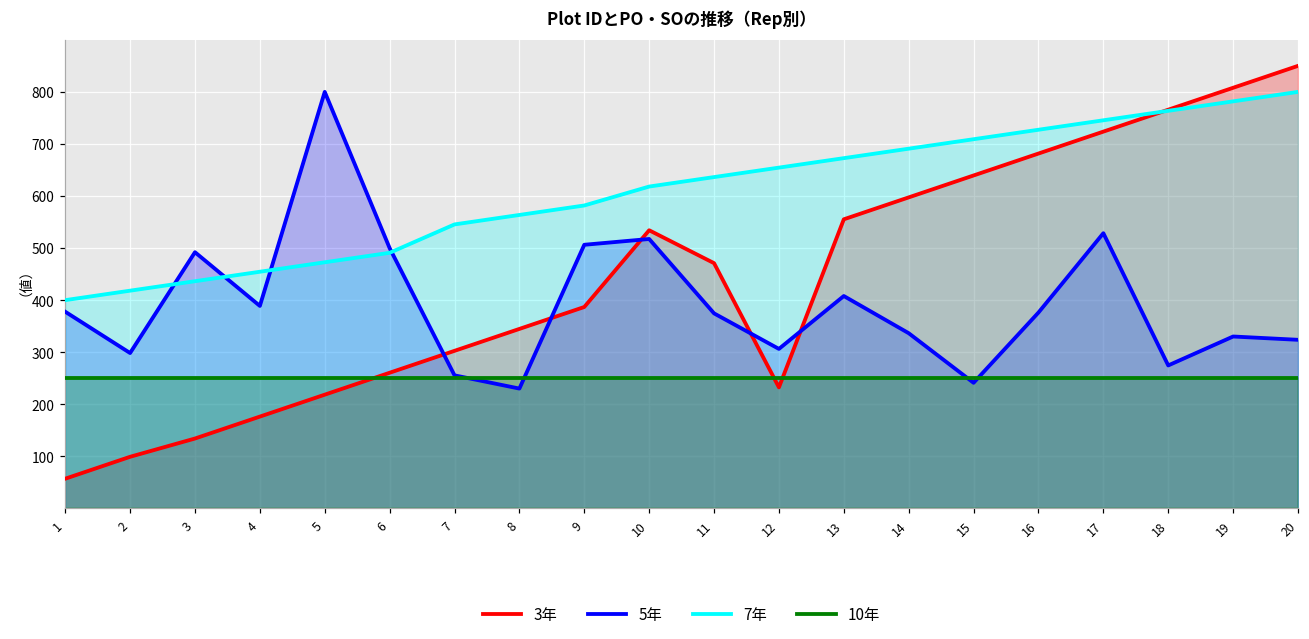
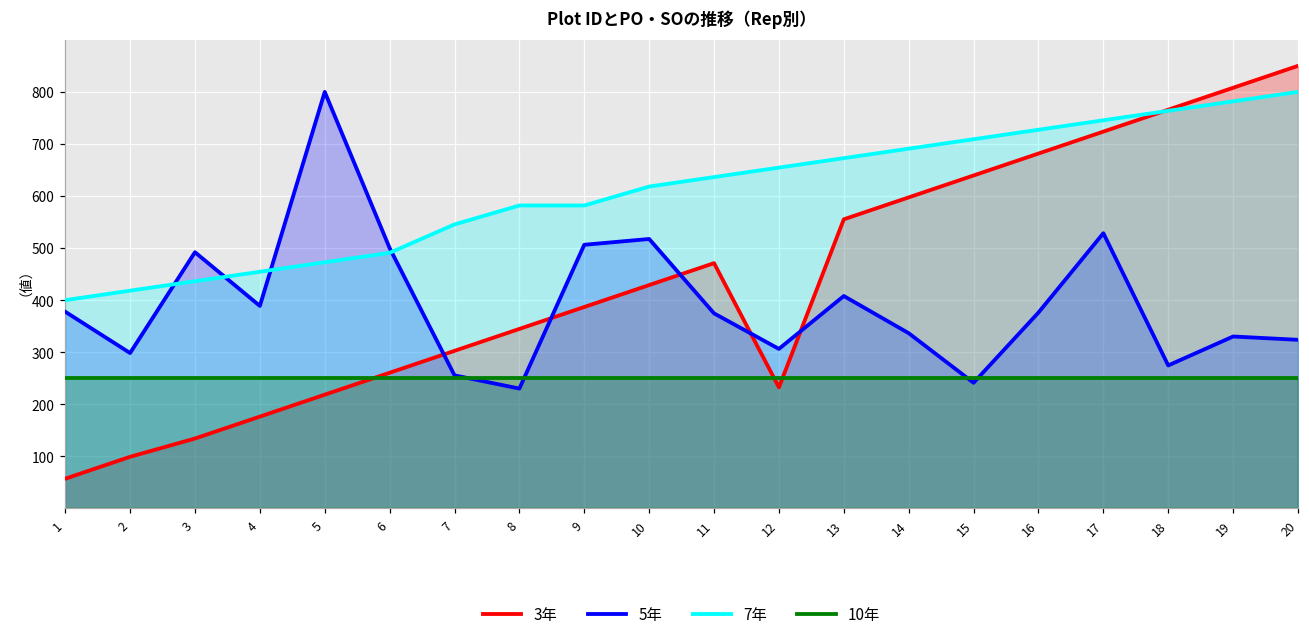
7年, 8: 560 -> 580
3年, 10: 530 -> 430
